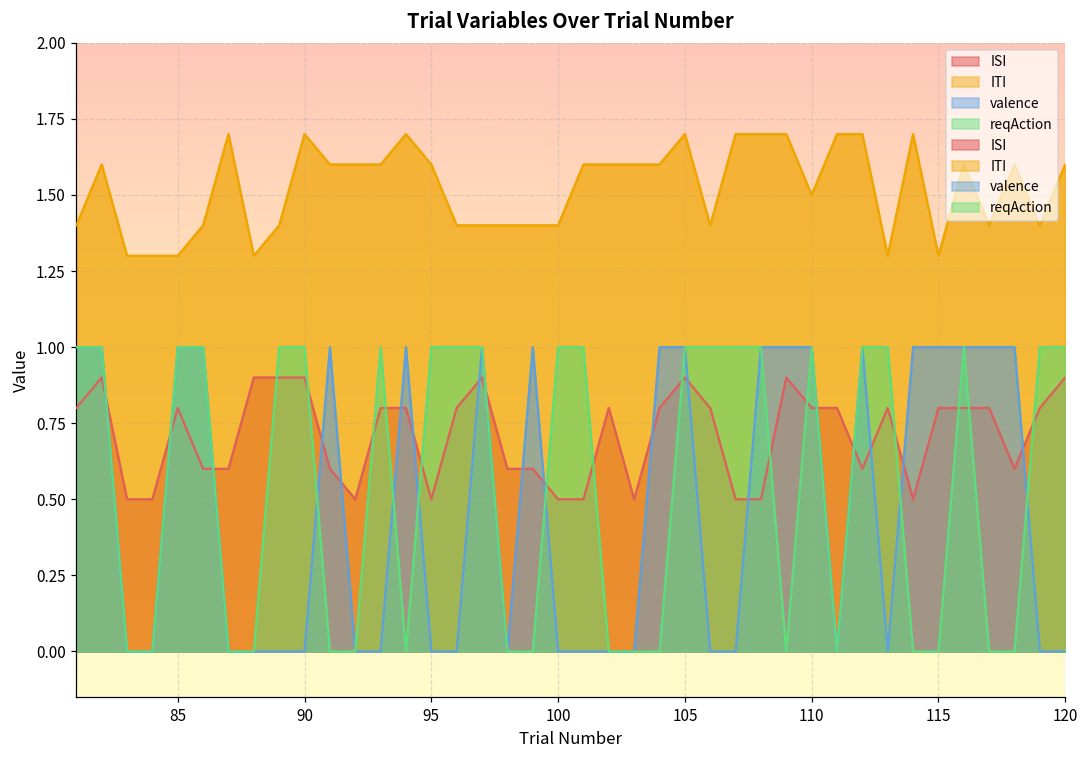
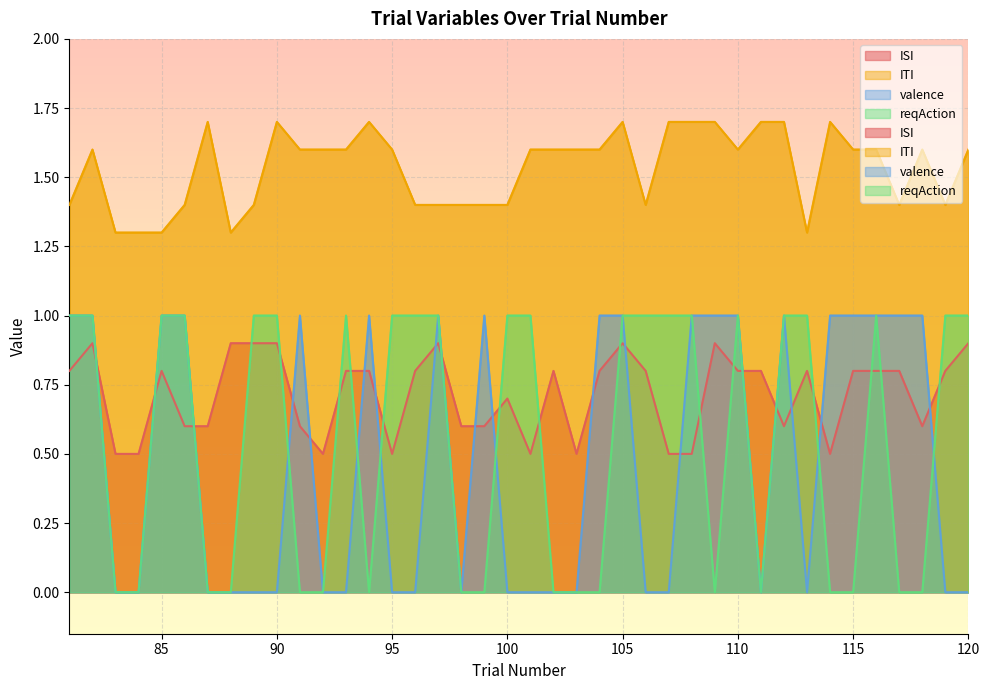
ISI, 100: 0.5 -> 0.7
ITI, 110: 1.5 -> 1.6
ITI, 115: 1.3 -> 1.6
